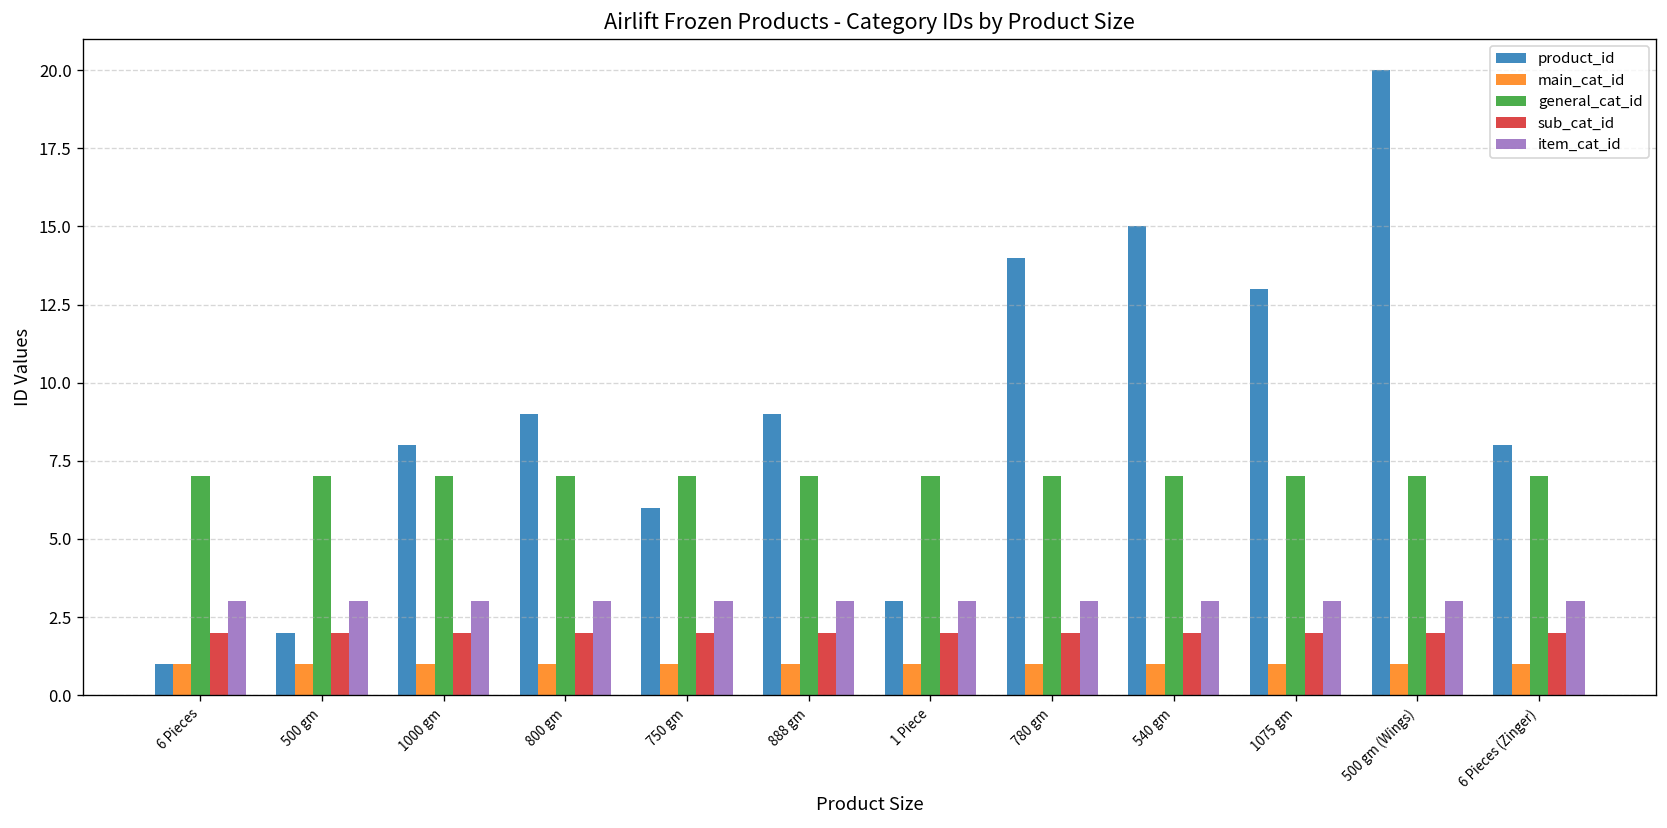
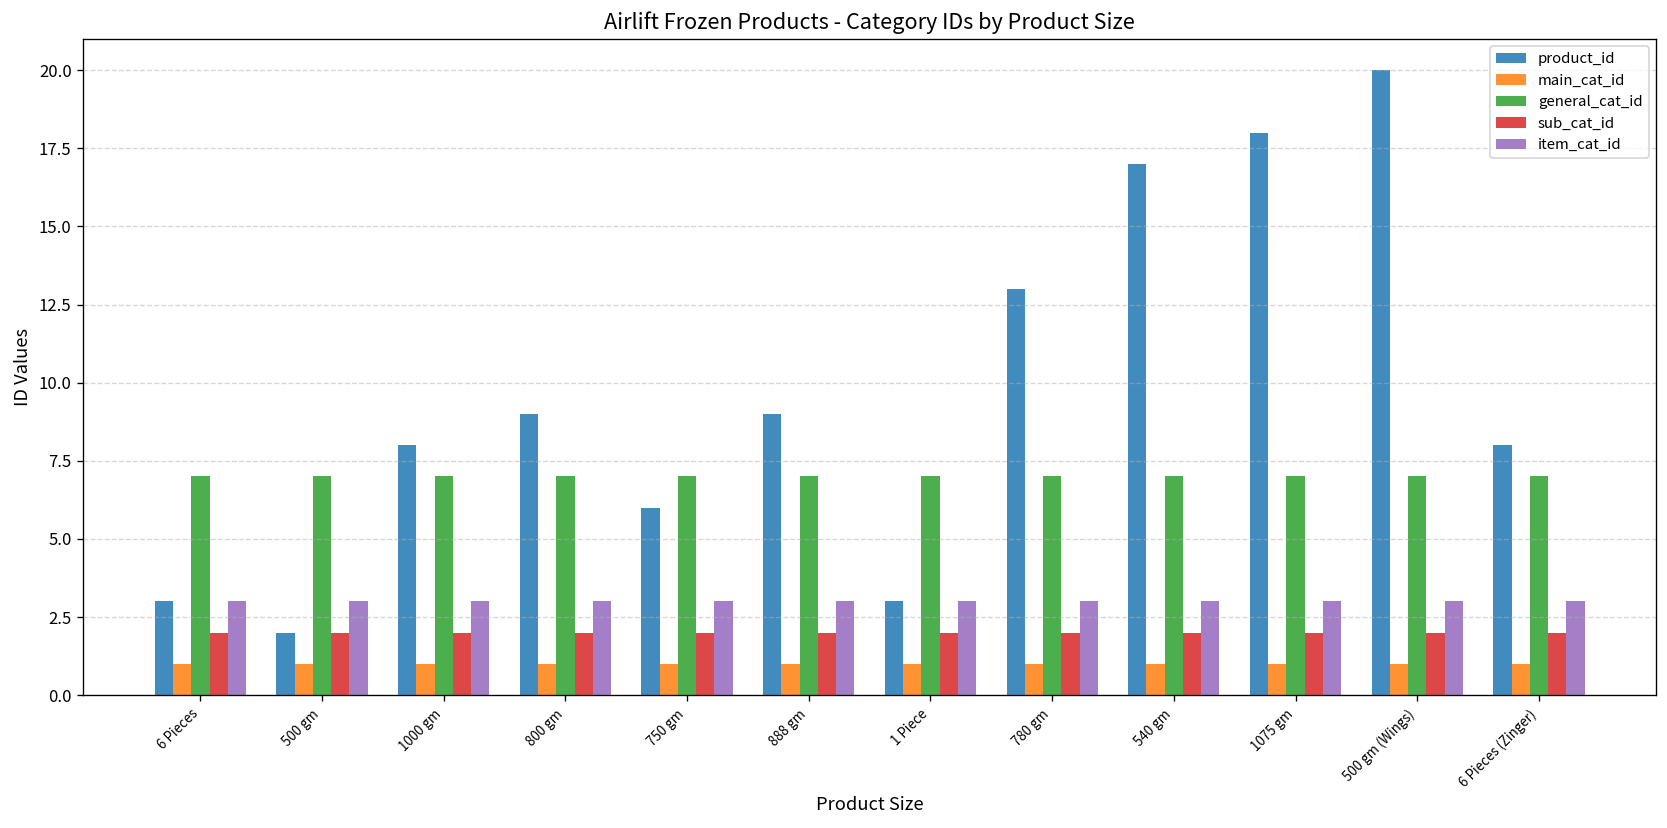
product_id, 6 Pieces: 1 -> 3
product_id, 780 gm: 14 -> 13
product_id, 540 gm: 15 -> 17
product_id, 1075 gm: 13 -> 18
